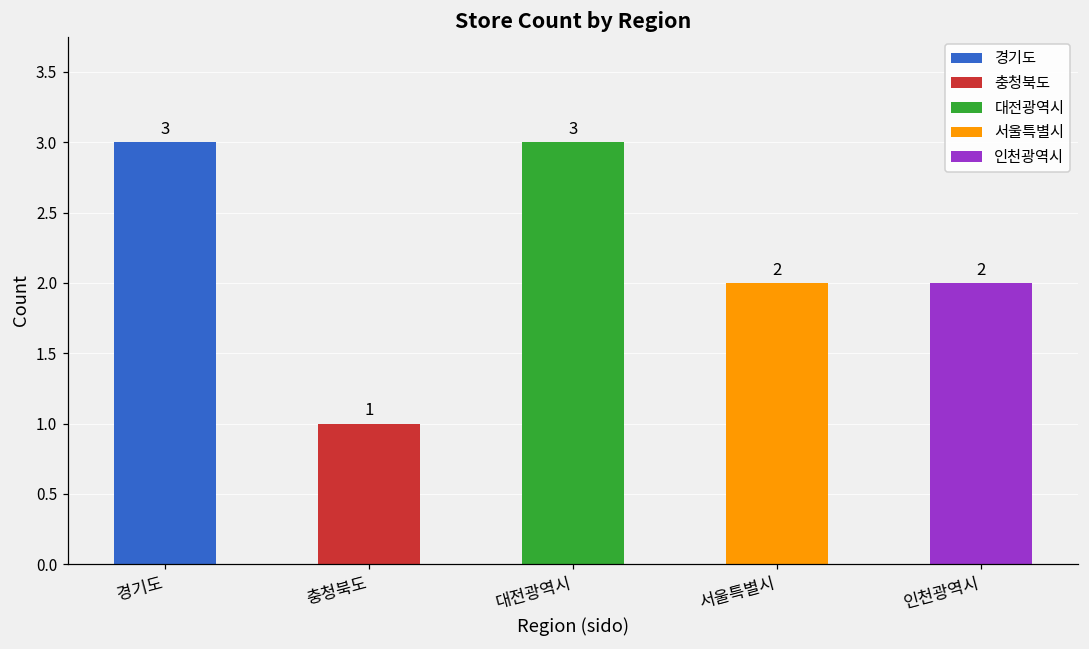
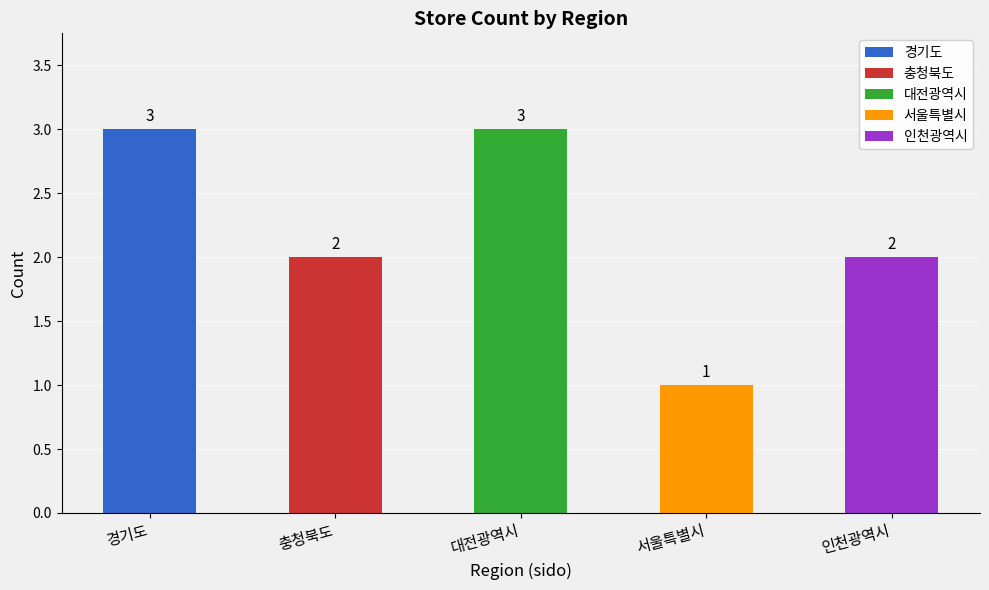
충청북도: 1 -> 2
서울특별시: 2 -> 1
